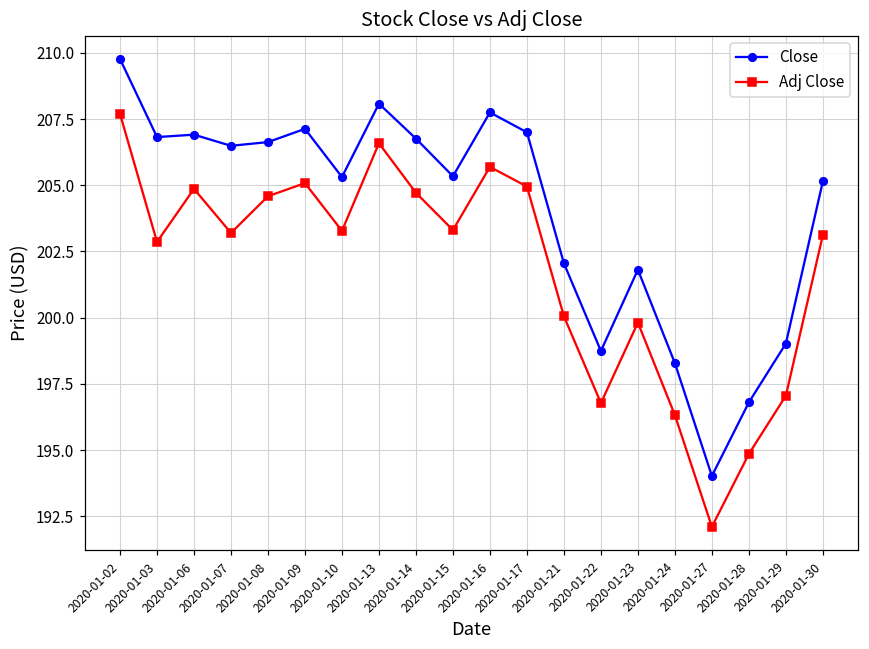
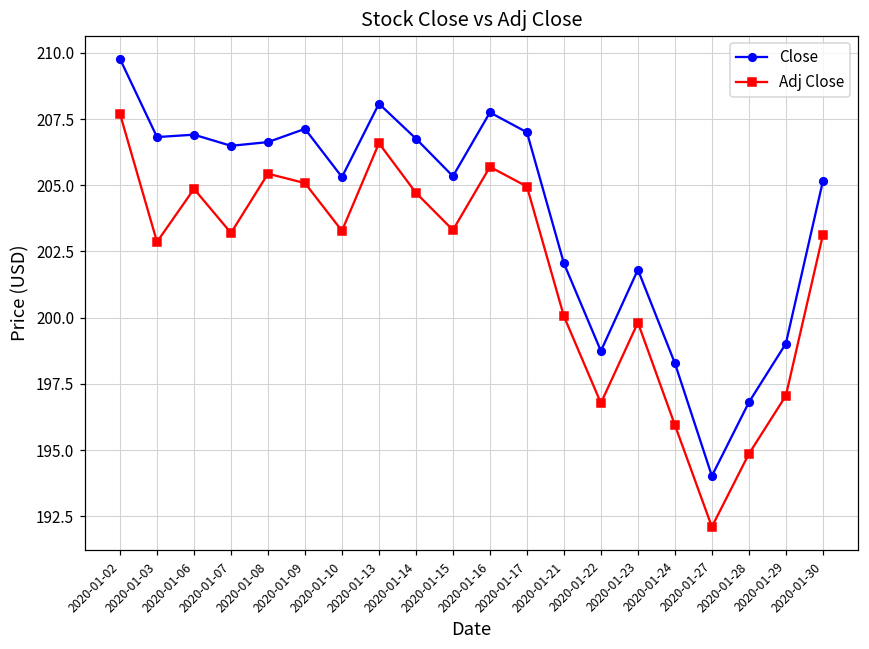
Adj Close, 2020-01-08: 204.6 -> 205.4
Adj Close, 2020-01-24: 196.3 -> 195.9
